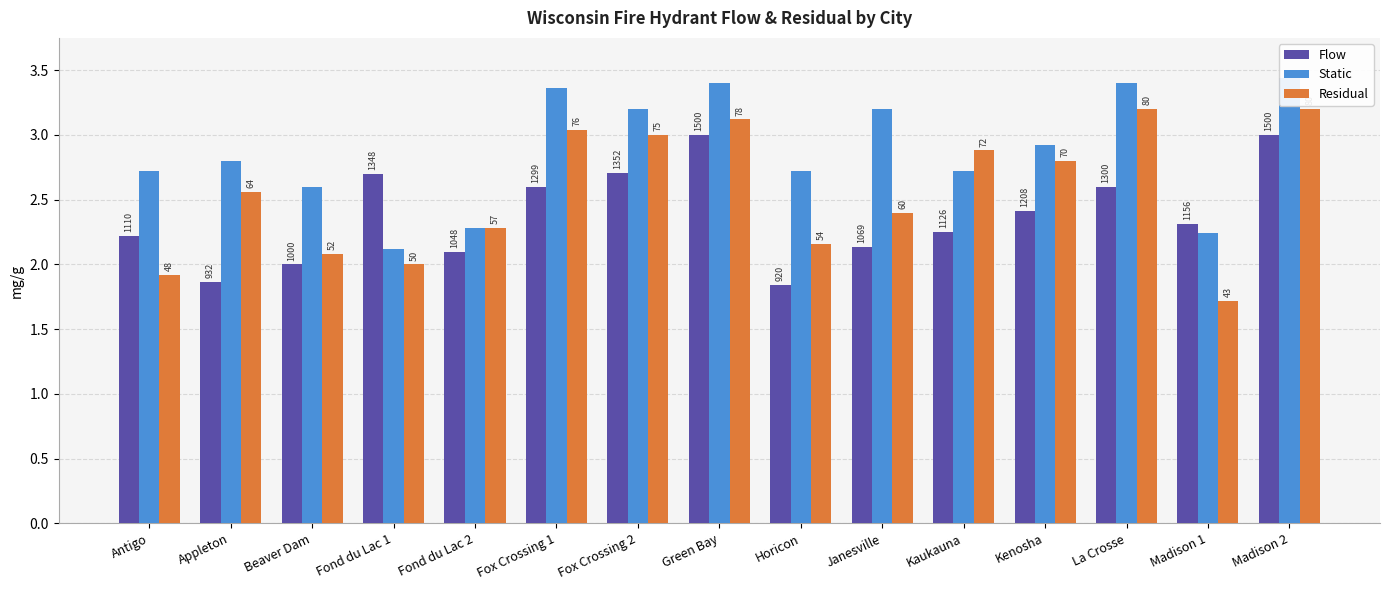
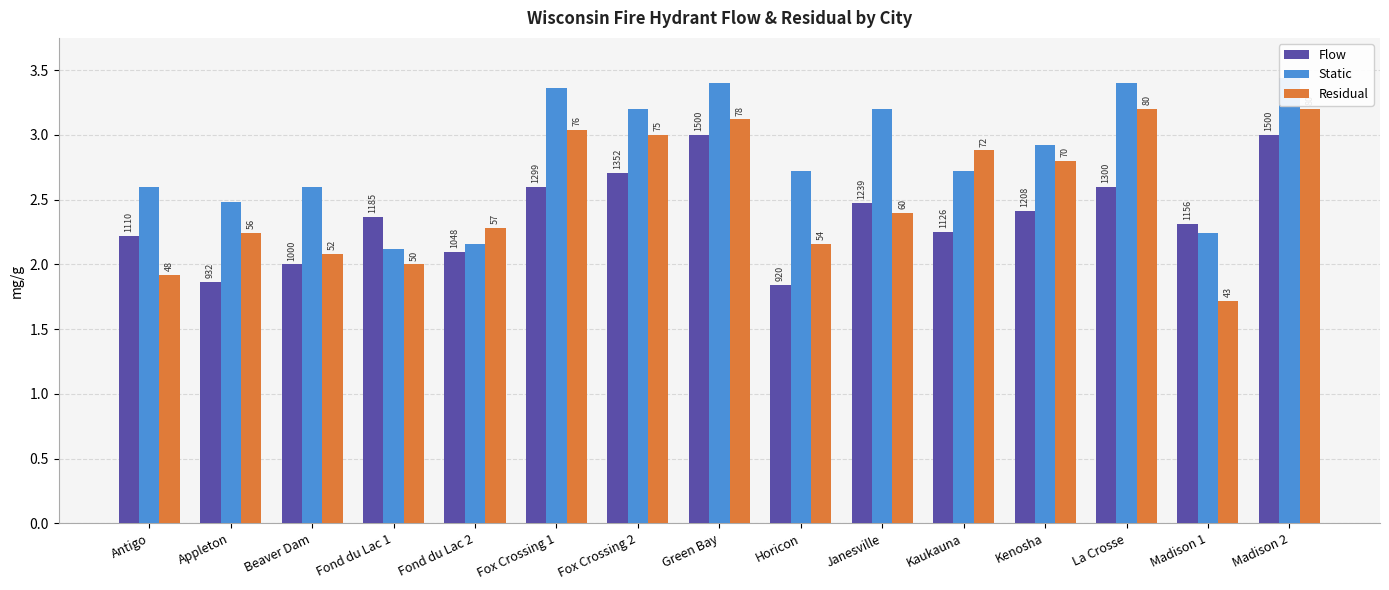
Static, Antigo: 2.72 -> 2.60
Static, Appleton: 2.80 -> 2.48
Residual, Appleton: 64 -> 56
Flow, Fond du Lac 1: 1348 -> 1185
Static, Fond du Lac 2: 2.28 -> 2.16
Flow, Janesville: 1069 -> 1239
